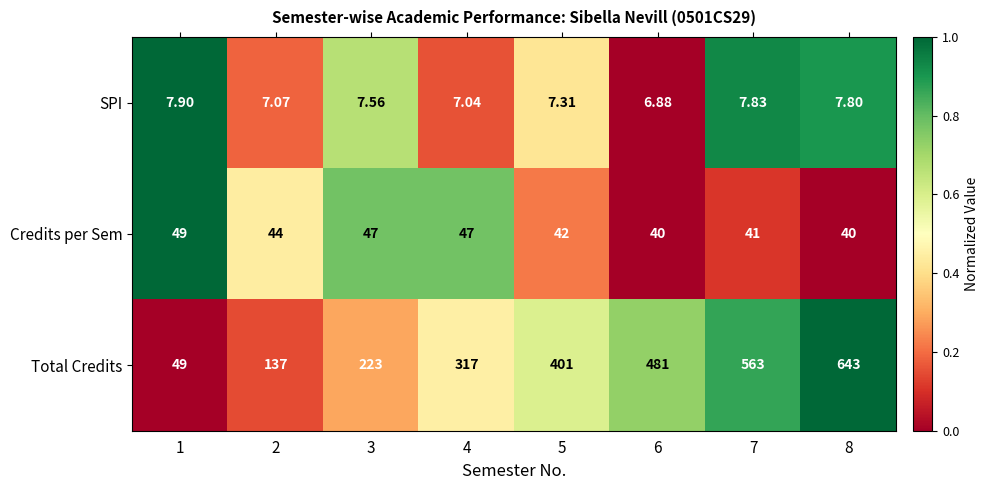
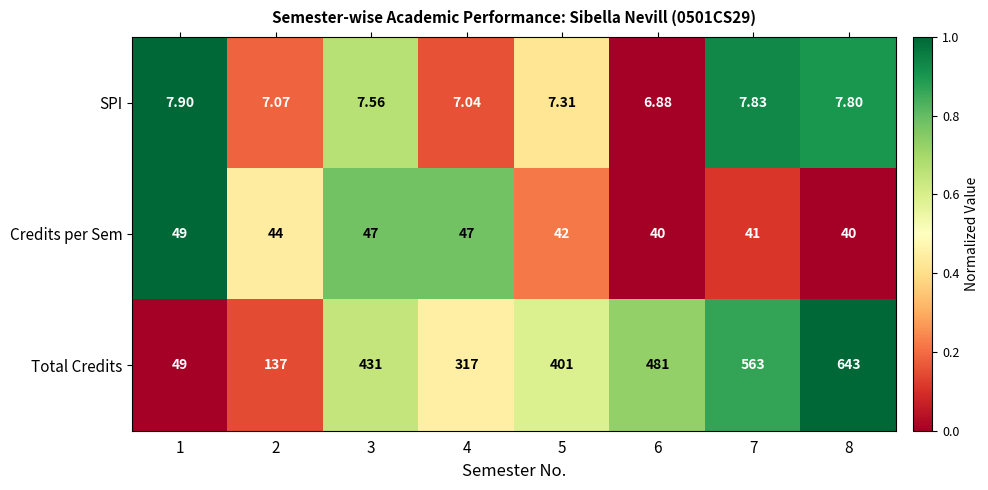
Total Credits, 3: 223 -> 431
